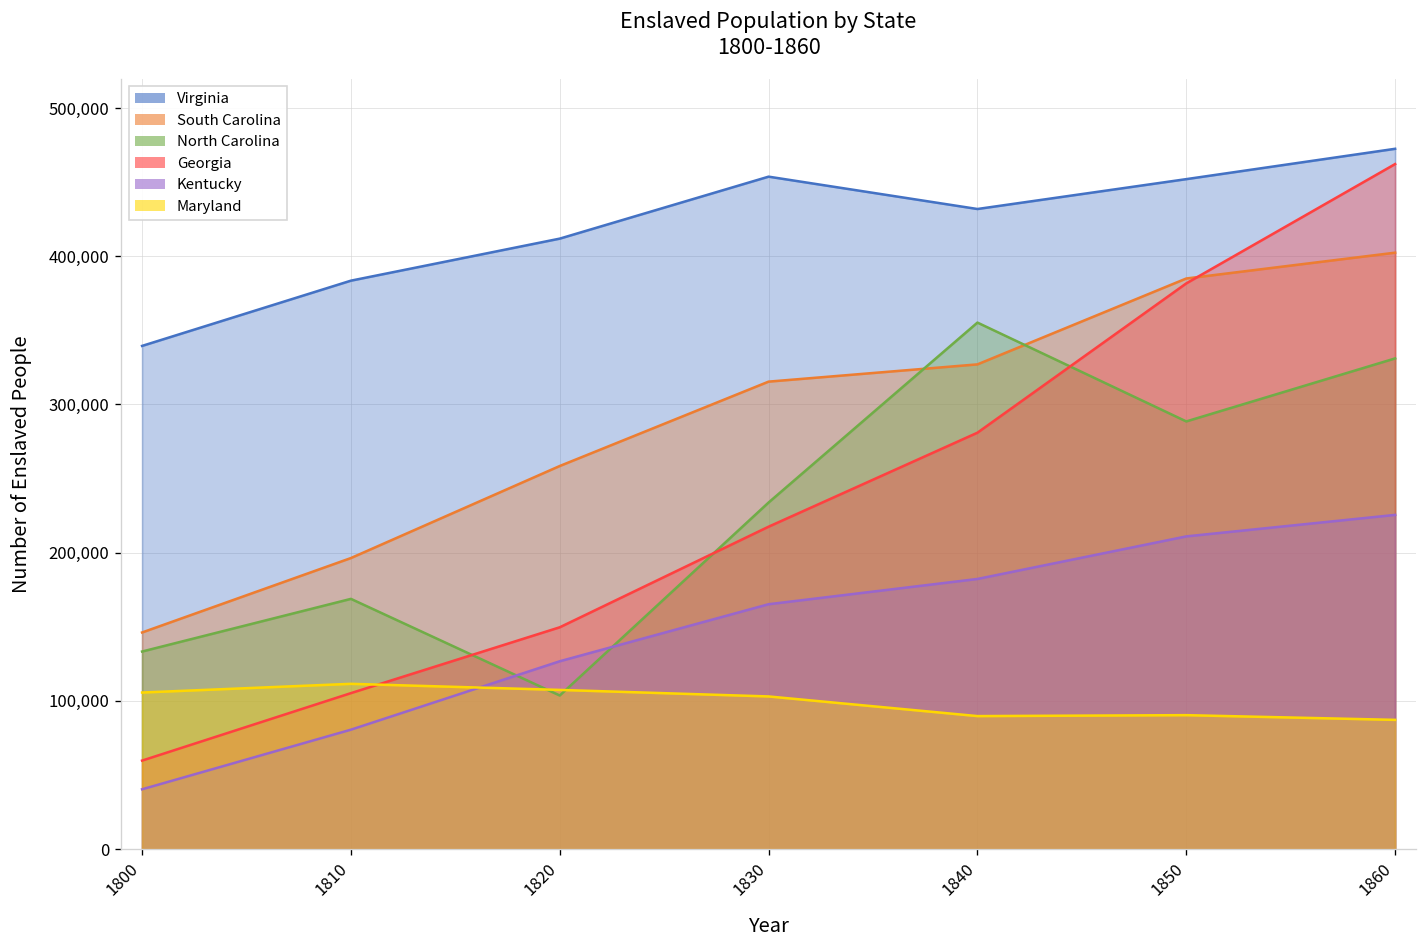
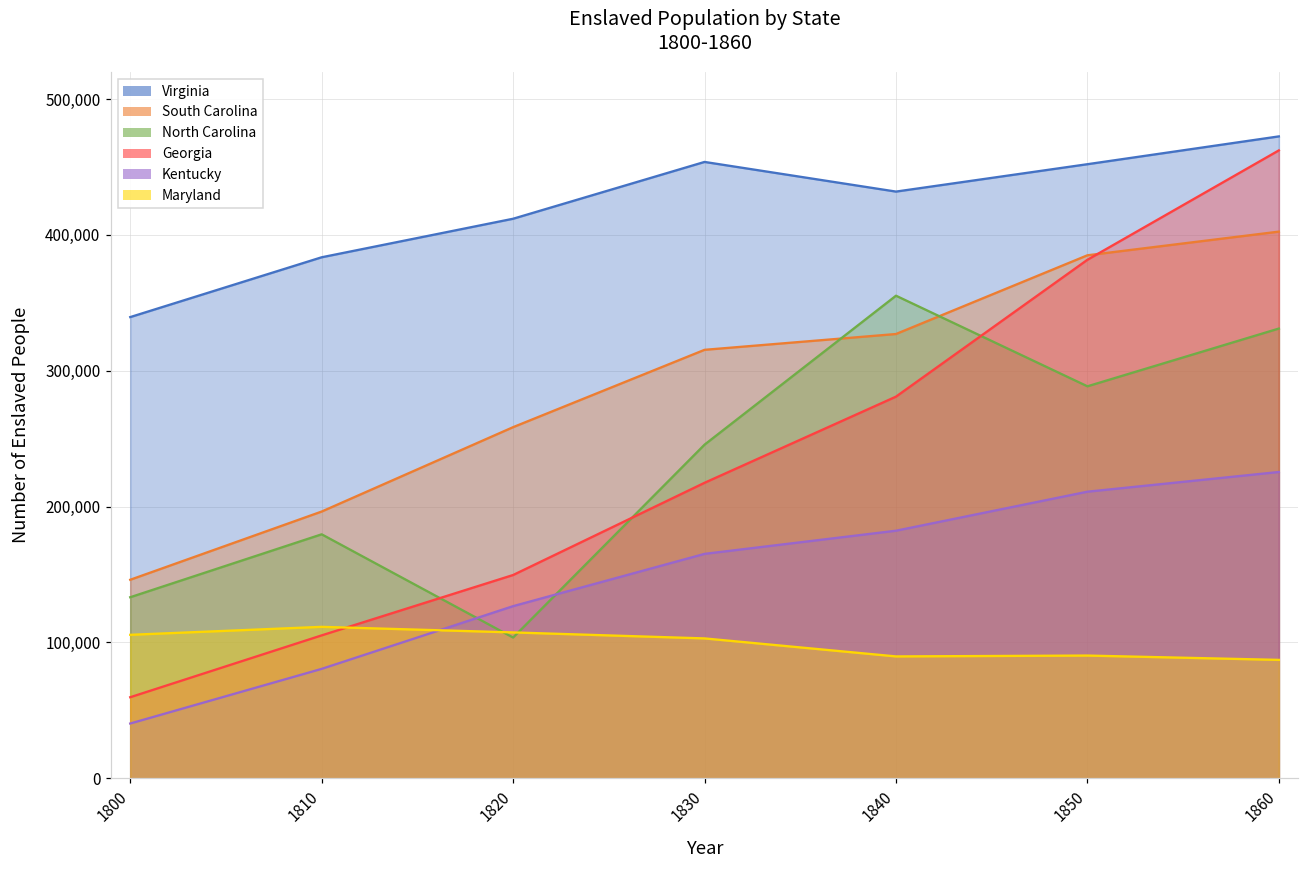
North Carolina, 1810: 169,000 -> 180,000
North Carolina, 1830: 234,000 -> 246,000
